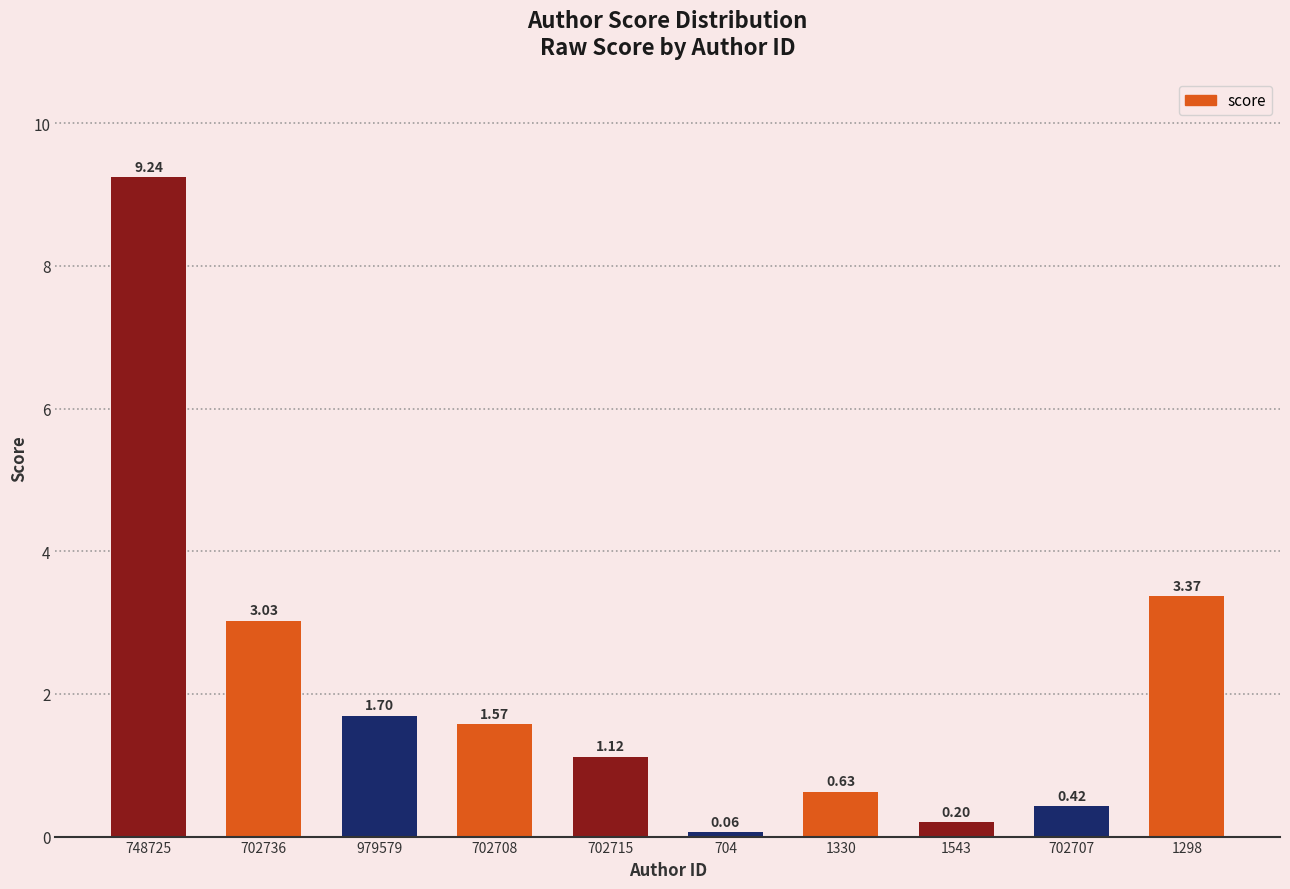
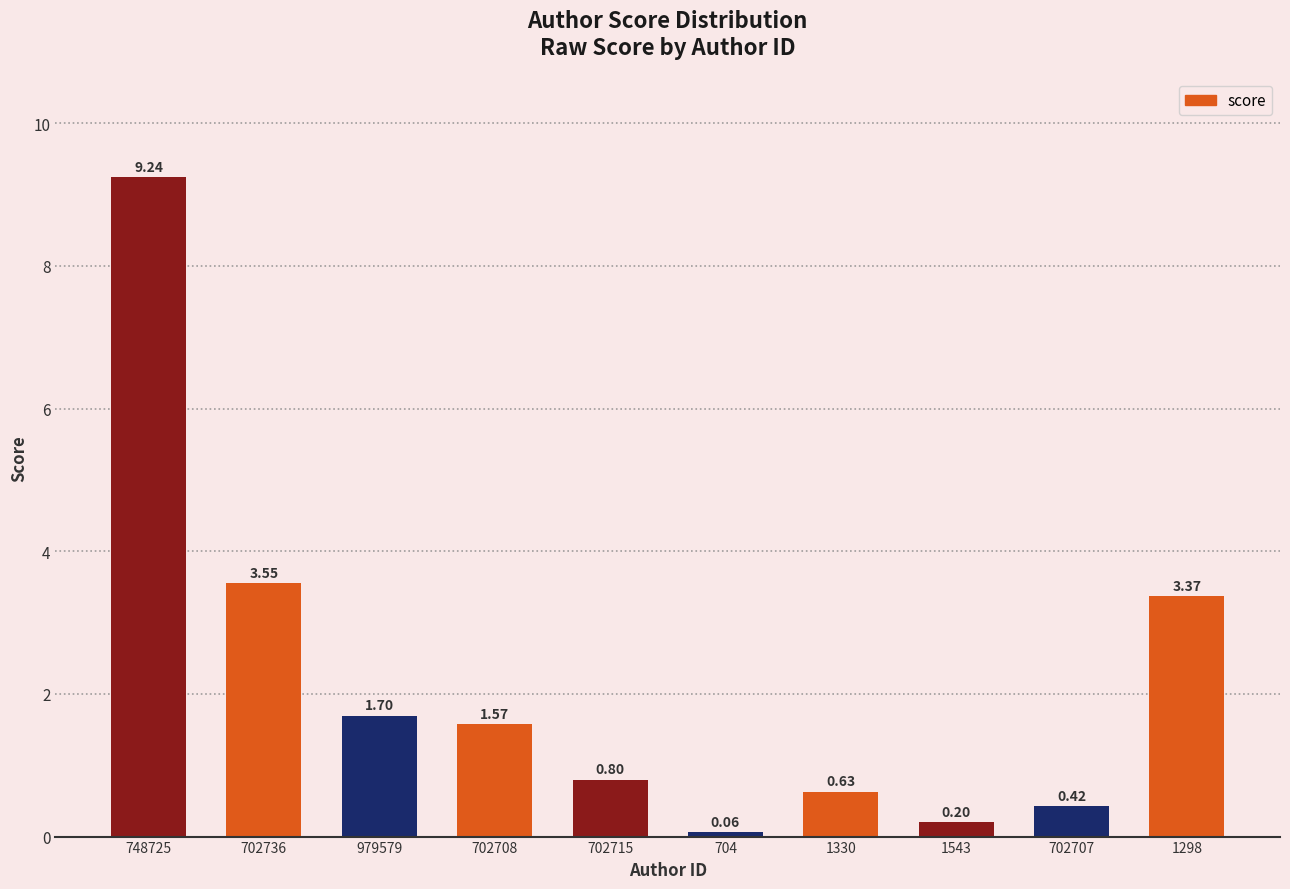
702736: 3.03 -> 3.55
702715: 1.12 -> 0.80
